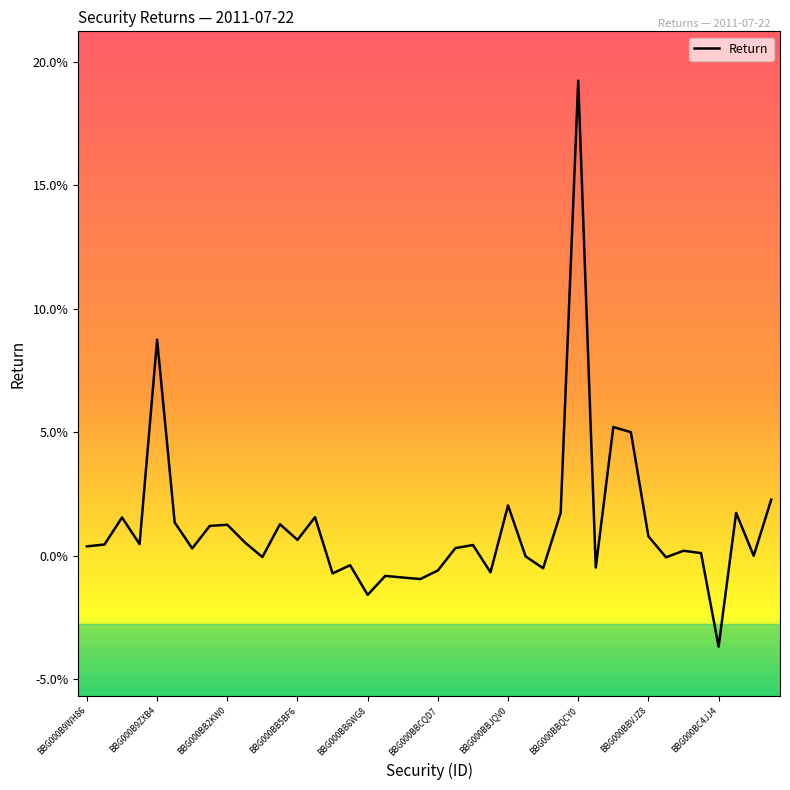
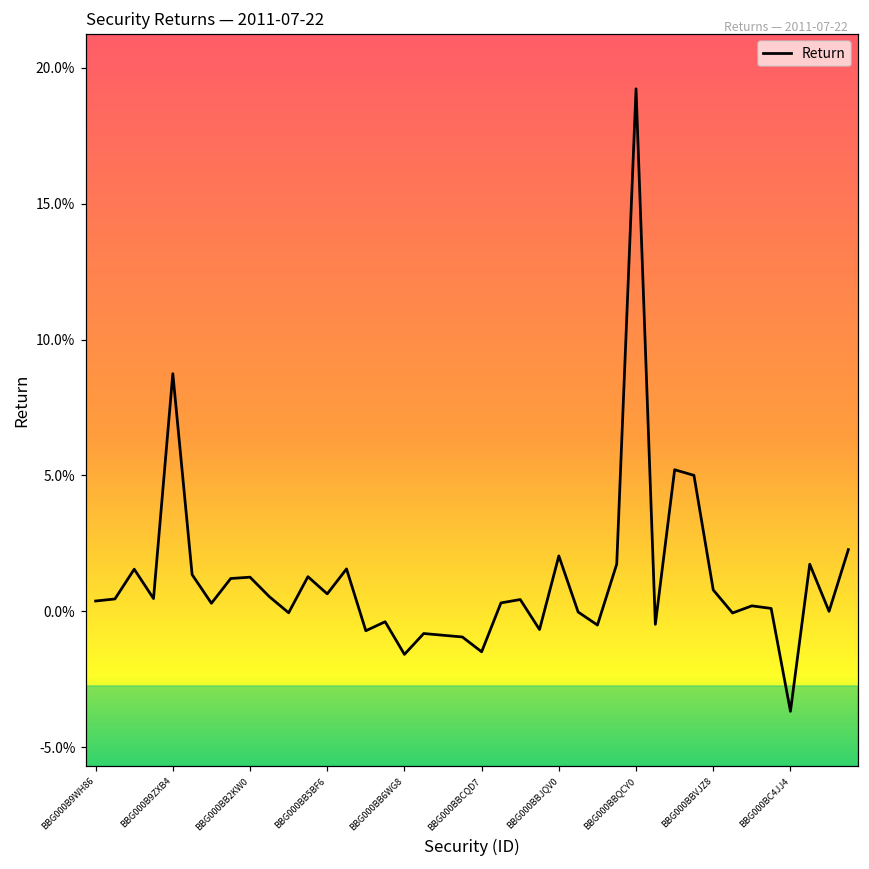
BBG000BBCQD7: -0.6% -> -1.5%
